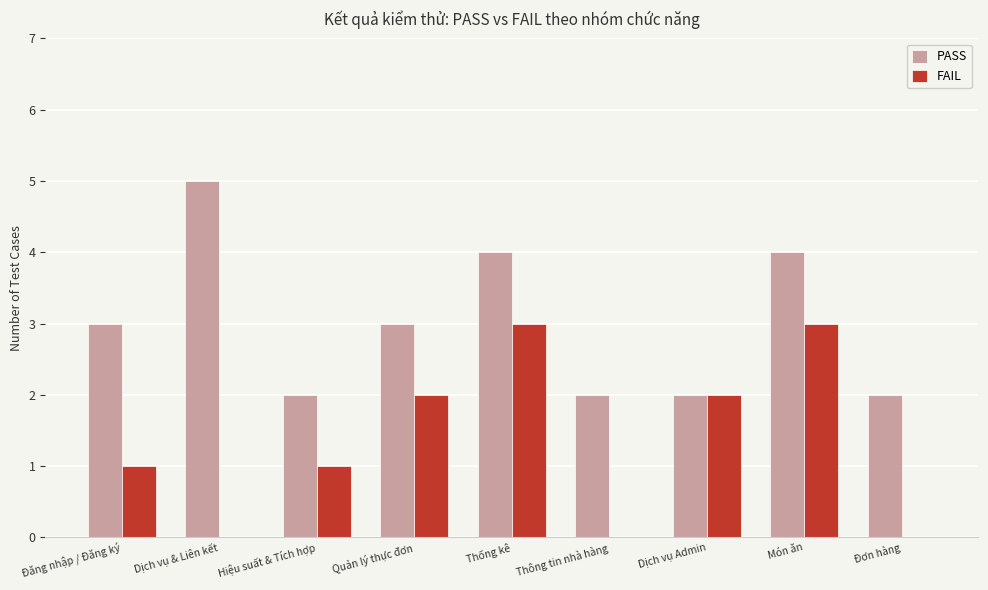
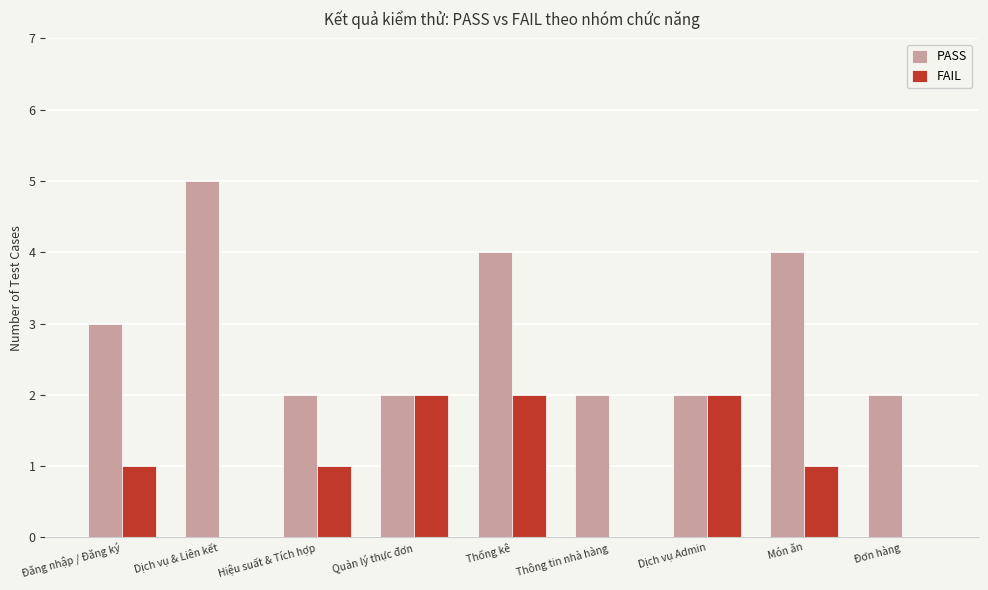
PASS, Quản lý thực đơn: 3 -> 2
FAIL, Thống kê: 3 -> 2
FAIL, Món ăn: 3 -> 1
